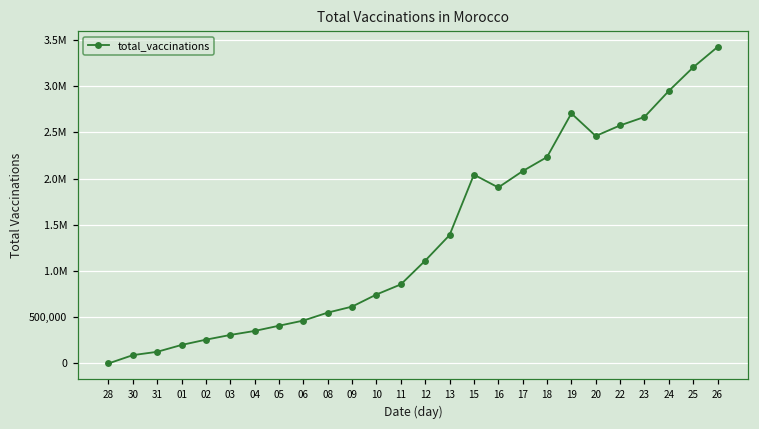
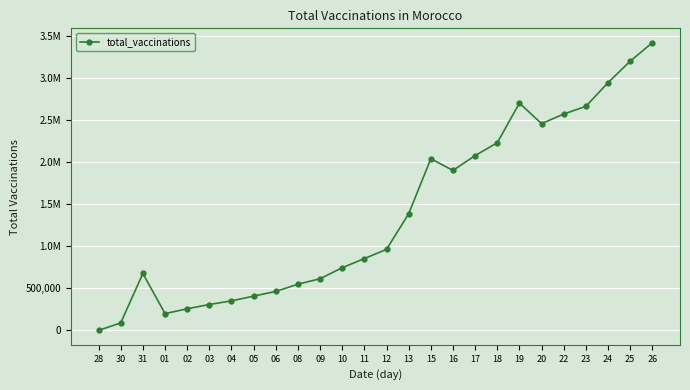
31: 100,000 -> 700,000
12: 1,100,000 -> 1,000,000
